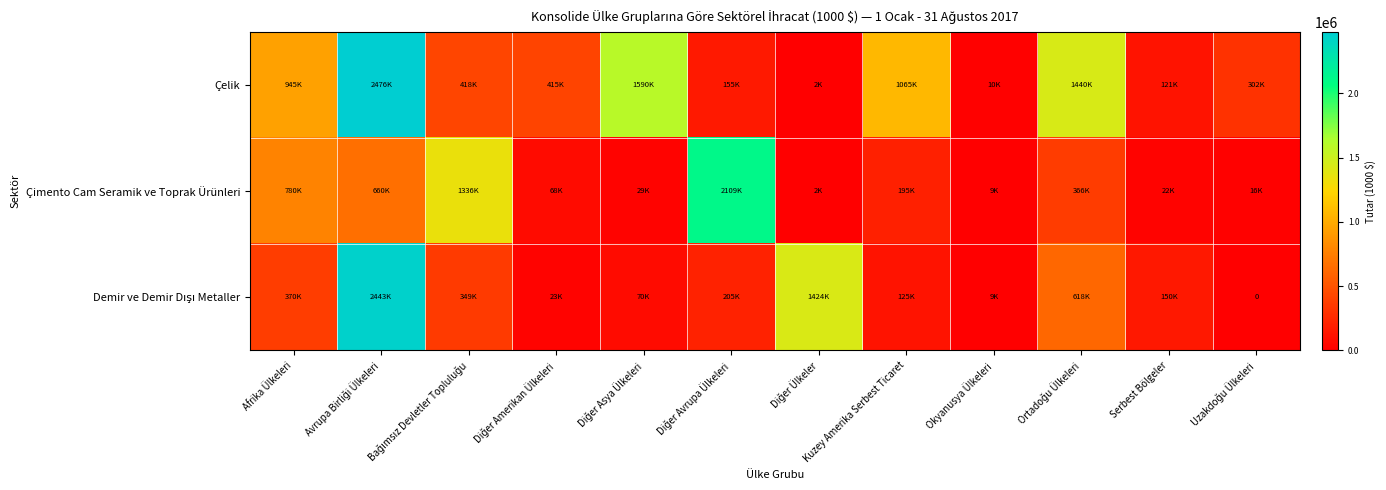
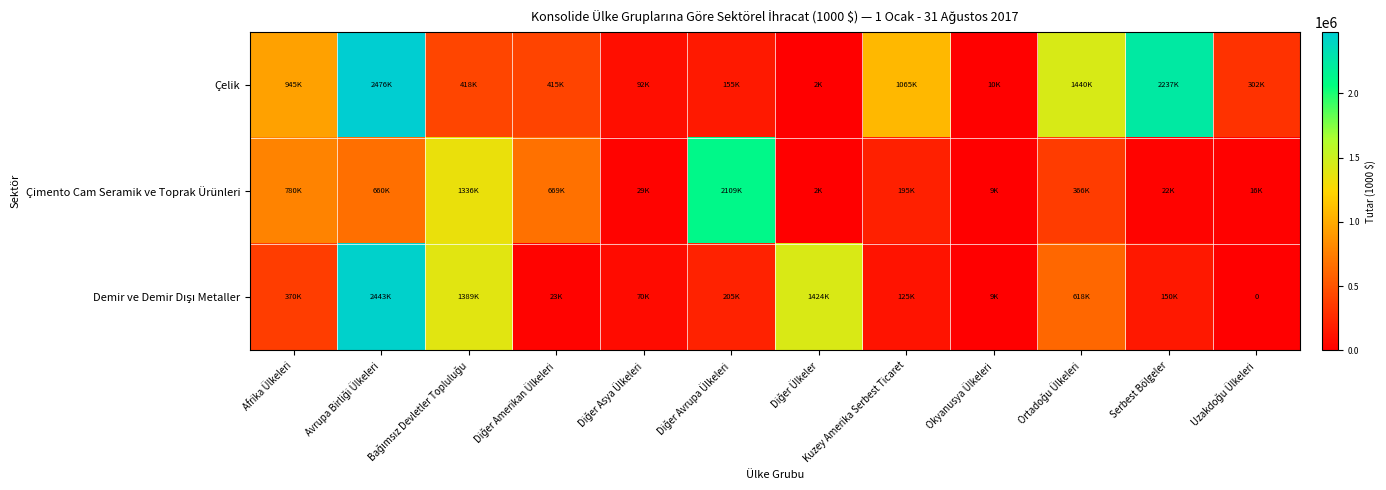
Çelik, Diğer Asya Ülkeleri: 1590K -> 92K
Çelik, Serbest Bölgeler: 121K -> 2237K
Çimento Cam Seramik ve Toprak Ürünleri, Diğer Amerikan Ülkeleri: 68K -> 669K
Demir ve Demir Dışı Metaller, Bağımsız Devletler Topluluğu: 349K -> 1389K
